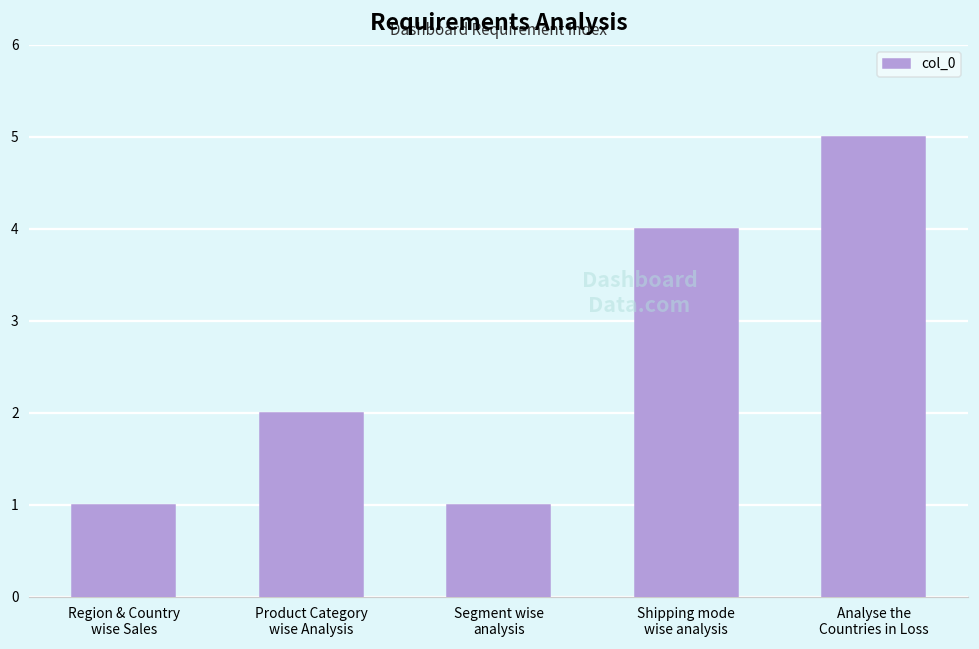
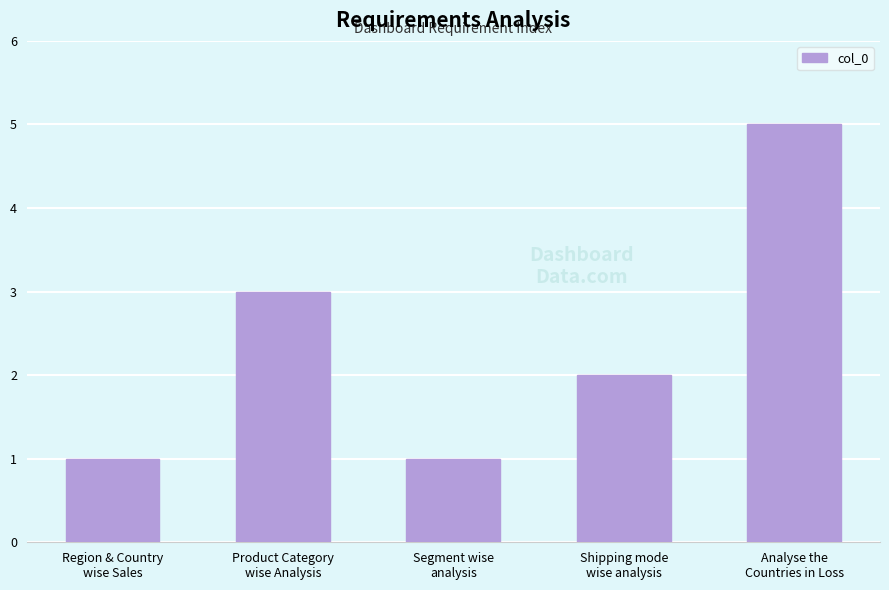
Product Category wise Analysis: 2 -> 3
Shipping mode wise analysis: 4 -> 2
